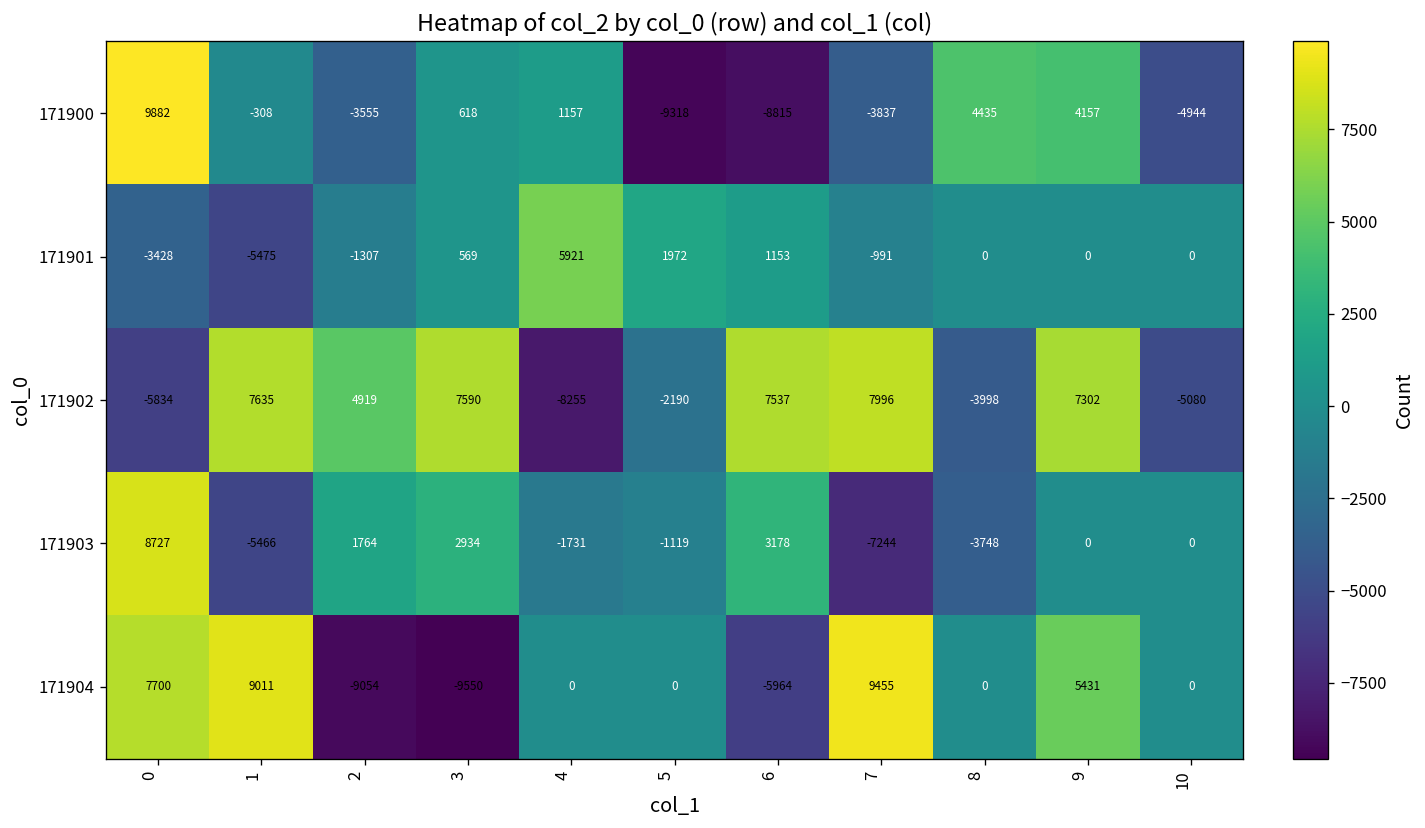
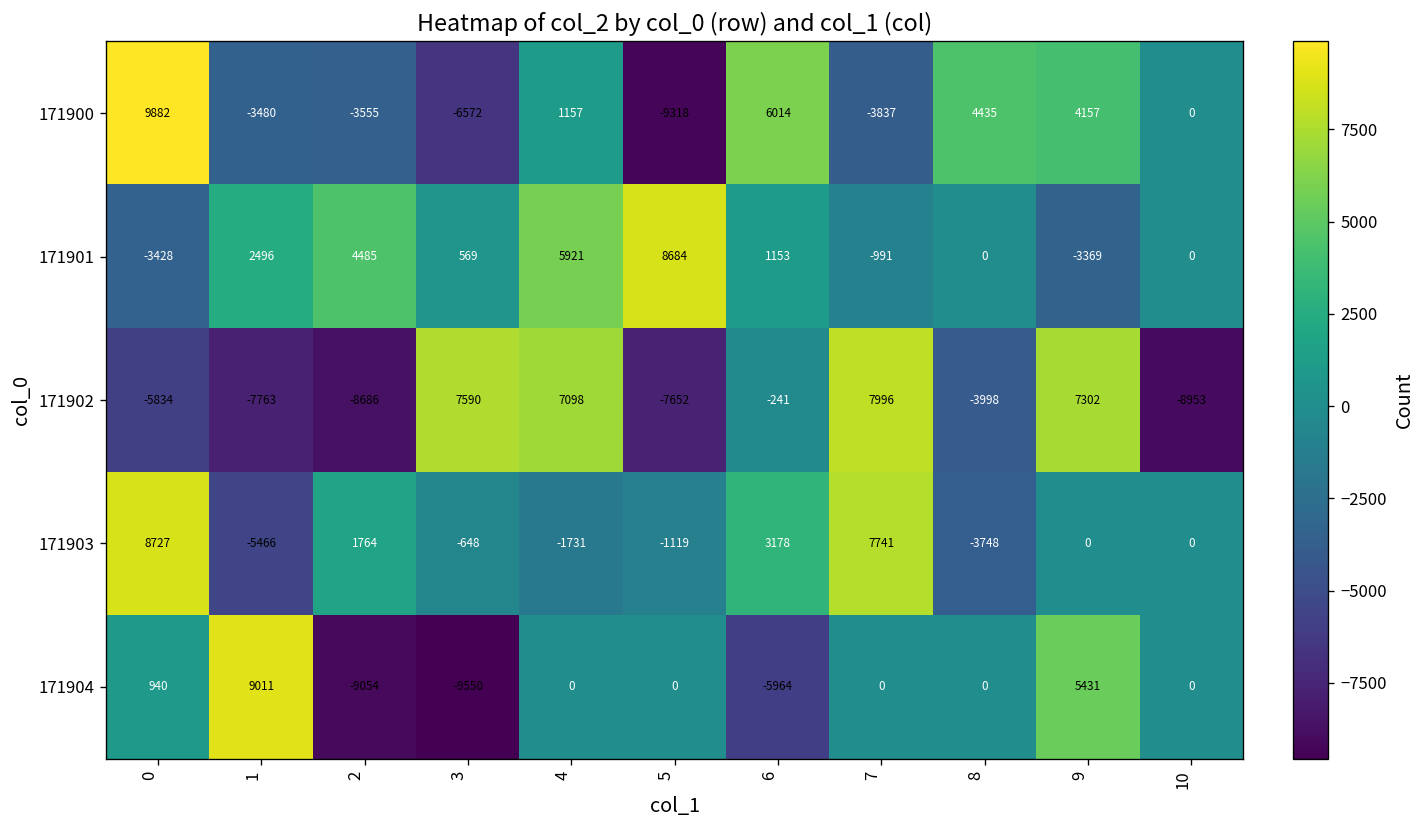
171900, 1: -308 -> -3480
171900, 3: 618 -> -6572
171900, 6: -8815 -> 6014
171900, 10: -4944 -> 0
171901, 1: -5475 -> 2496
171901, 2: -1307 -> 4485
171901, 5: 1972 -> 8684
171901, 9: 0 -> -3369
171902, 1: 7635 -> -7763
171902, 2: 4919 -> -8686
171902, 4: -8255 -> 7098
171902, 5: -2190 -> -7652
171902, 6: 7537 -> -241
171902, 10: -5080 -> -8953
171903, 3: 2934 -> -648
171903, 7: -7244 -> 7741
171904, 0: 7700 -> 940
171904, 7: 9455 -> 0
